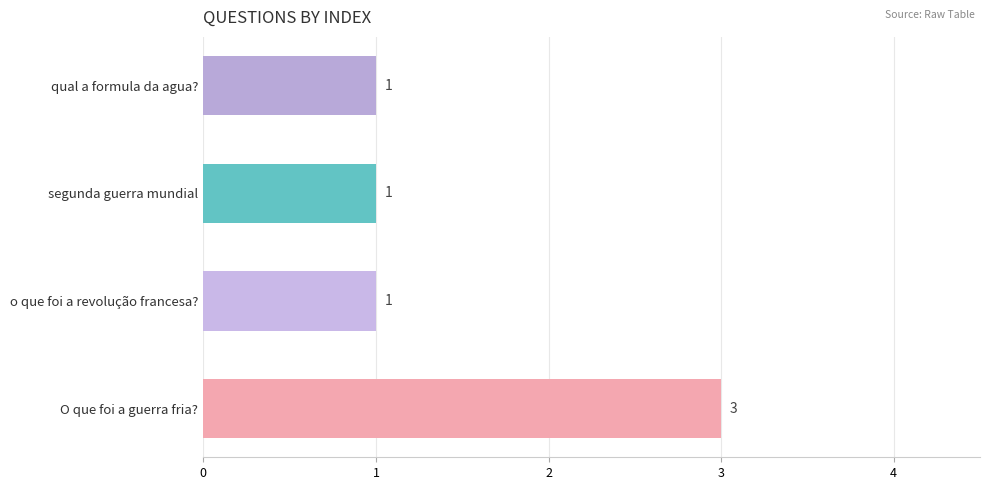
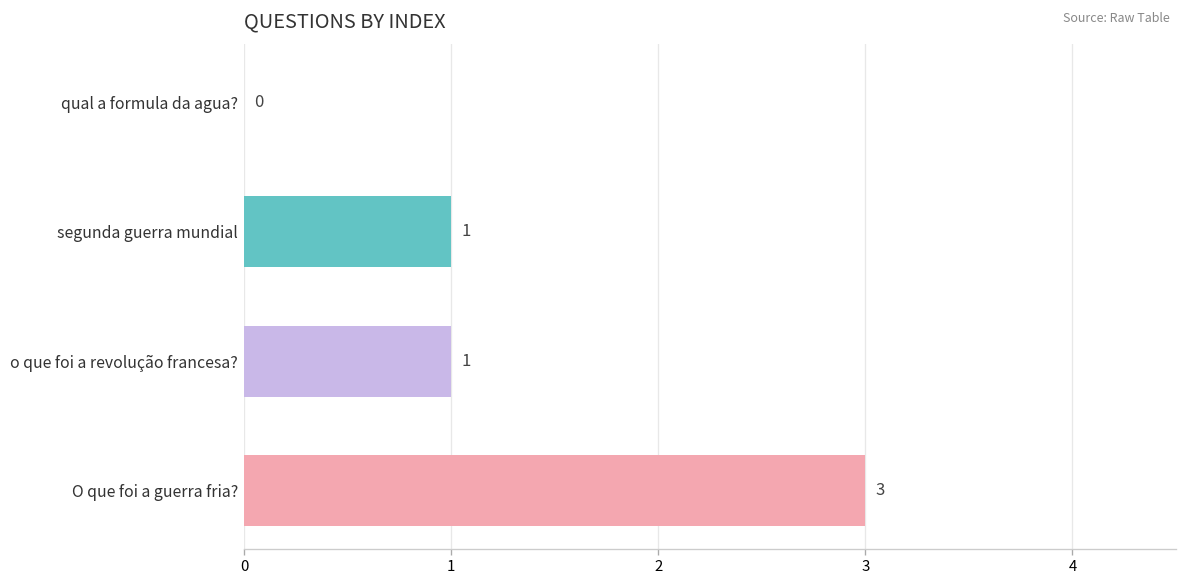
qual a formula da agua?: 1 -> 0
